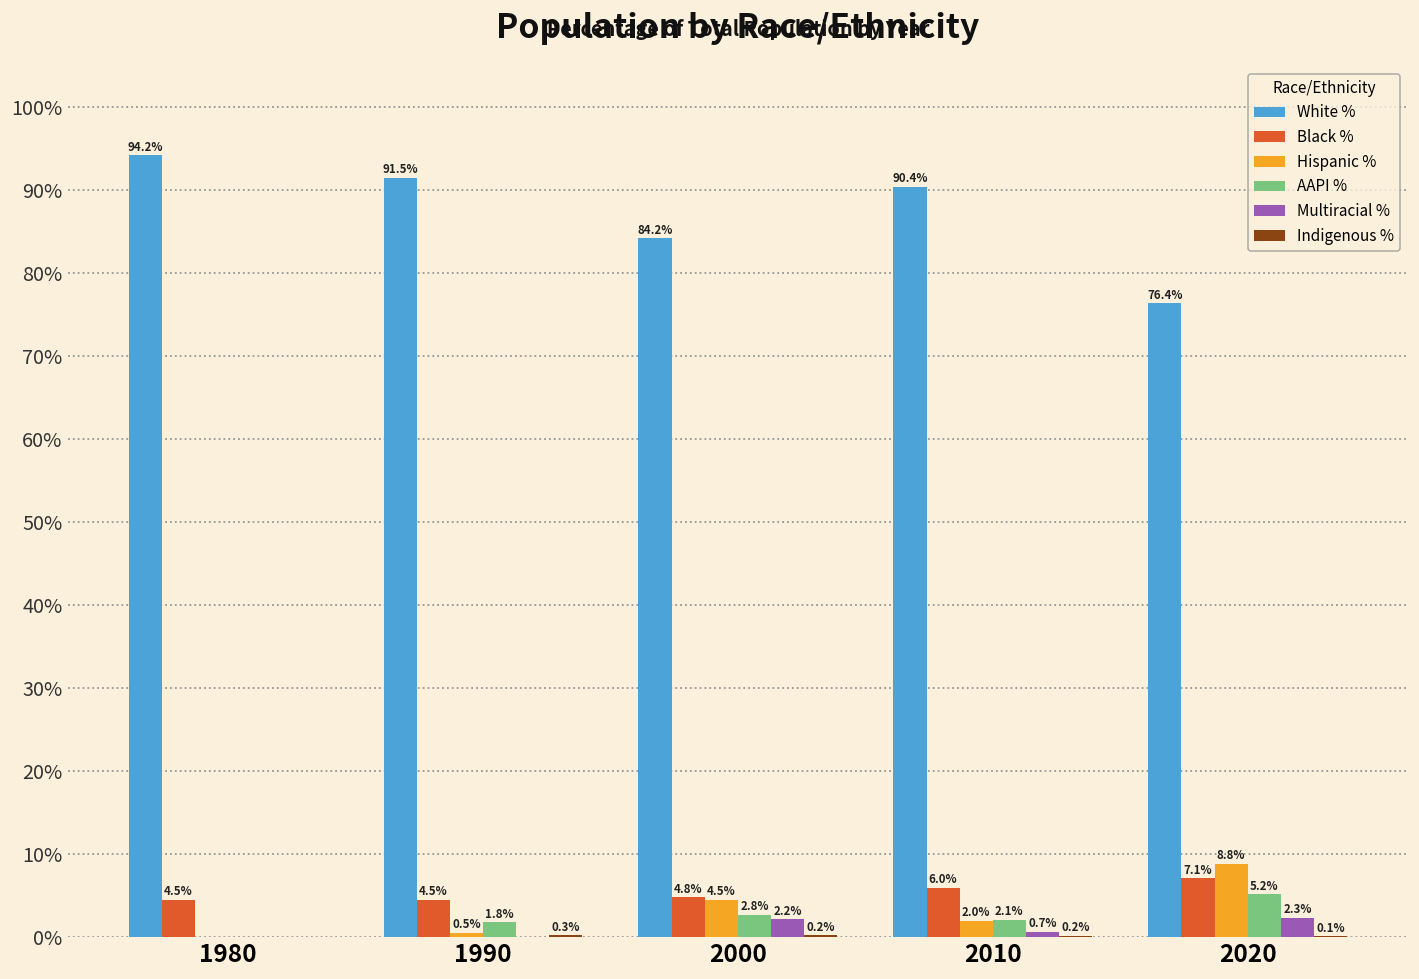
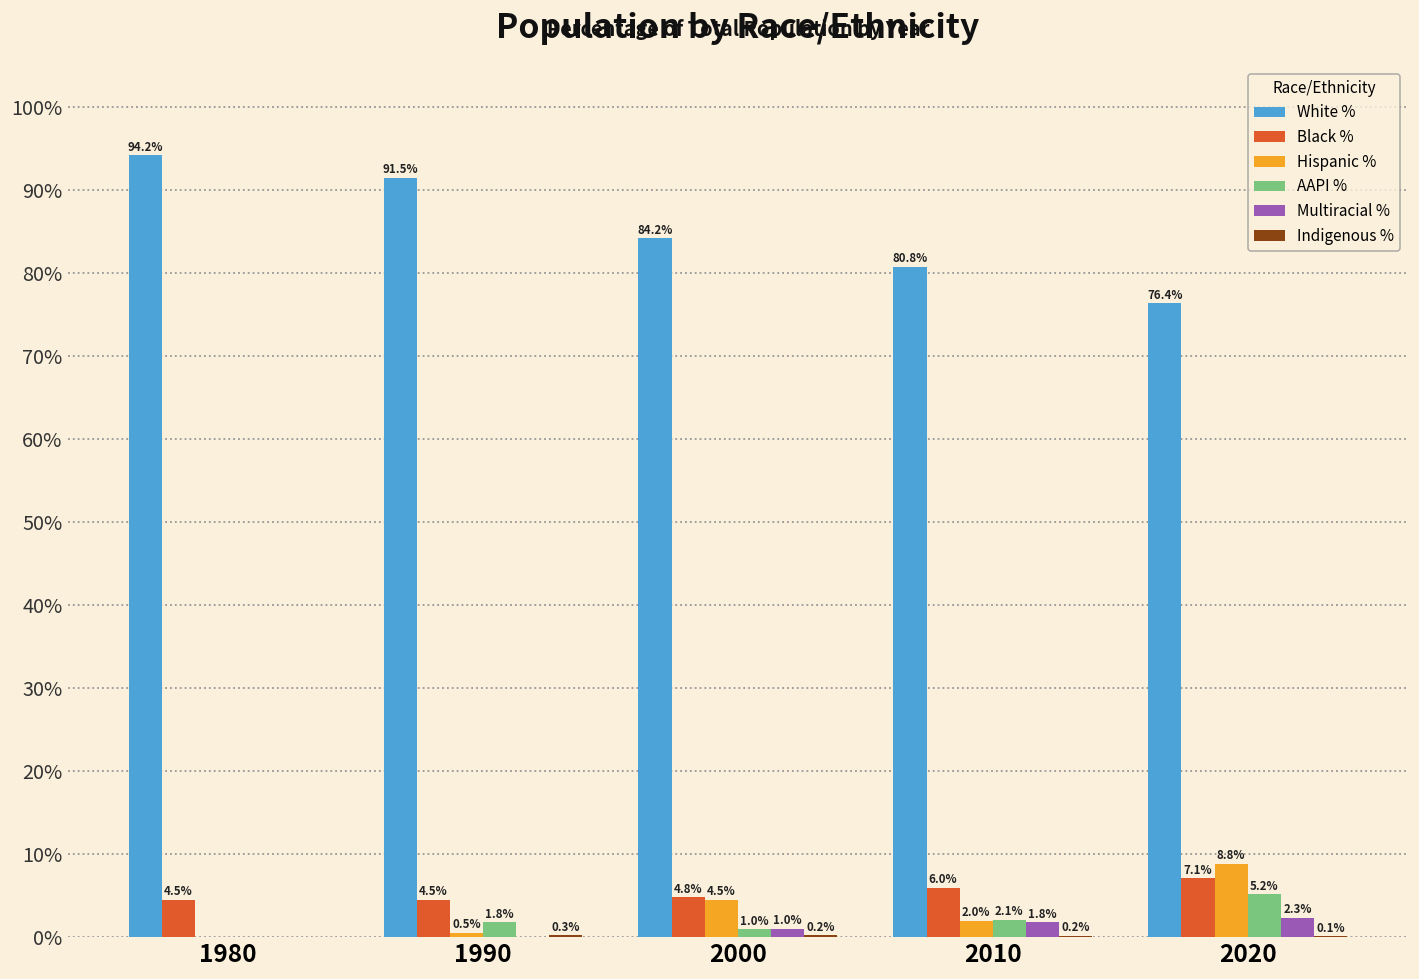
AAPI %, 2000: 2.8% -> 1.0%
Multiracial %, 2000: 2.2% -> 1.0%
White %, 2010: 90.4% -> 80.8%
Multiracial %, 2010: 0.7% -> 1.8%
